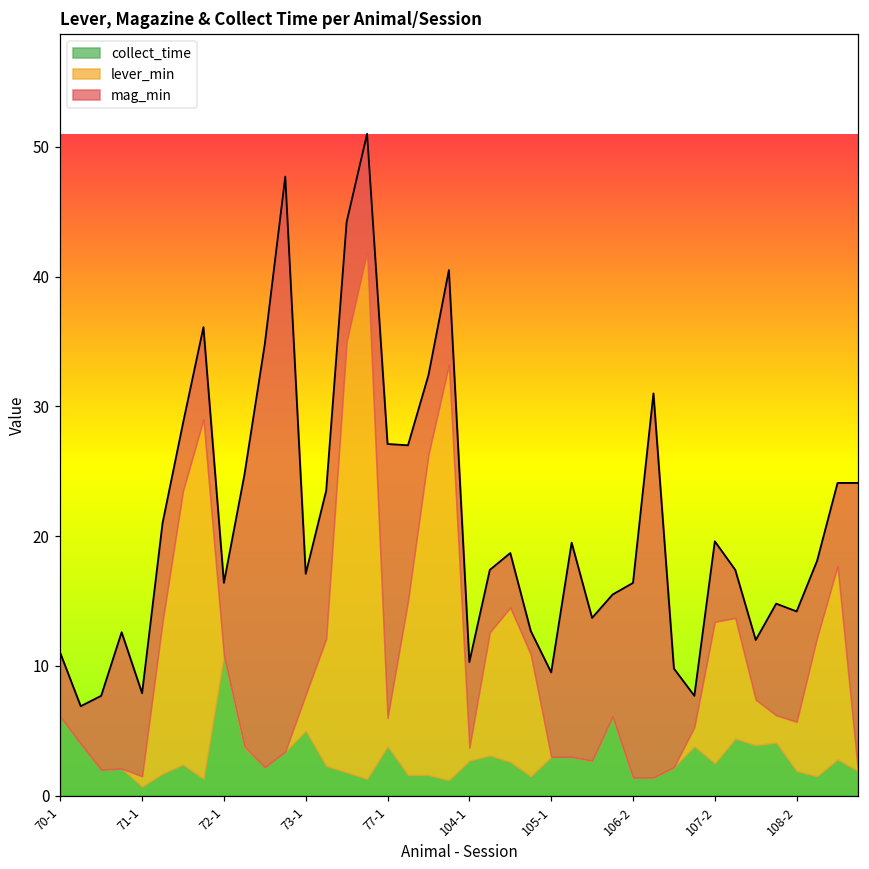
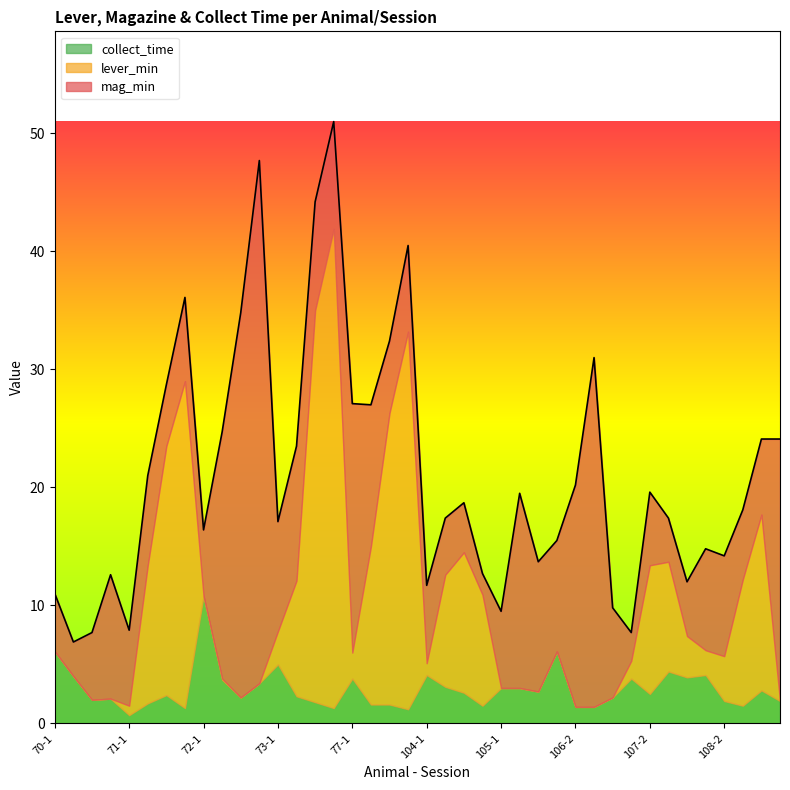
collect_time, 104-1: 2.7 -> 4.1
mag_min, 106-2: 15.0 -> 18.8
